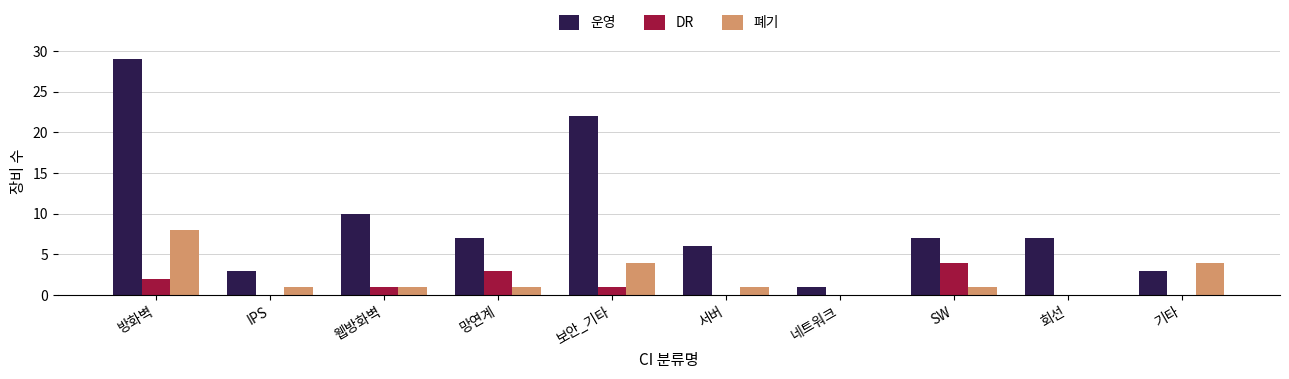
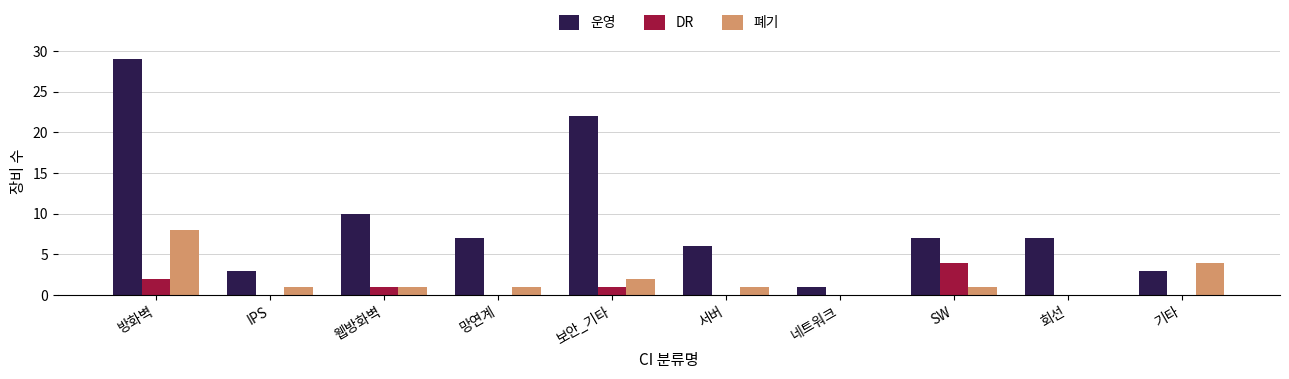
DR, 망연계: 3 -> 0
폐기, 보안_기타: 4 -> 2
